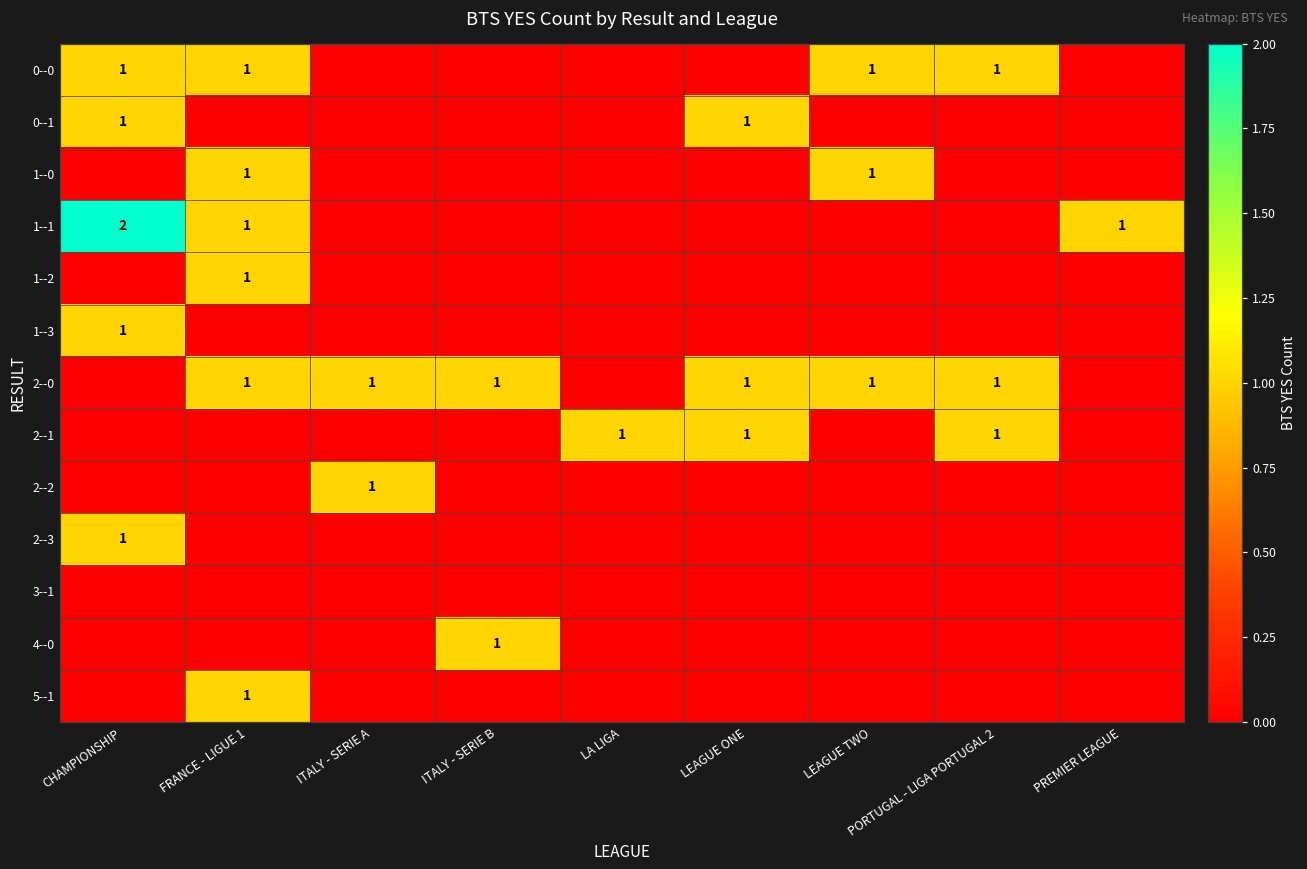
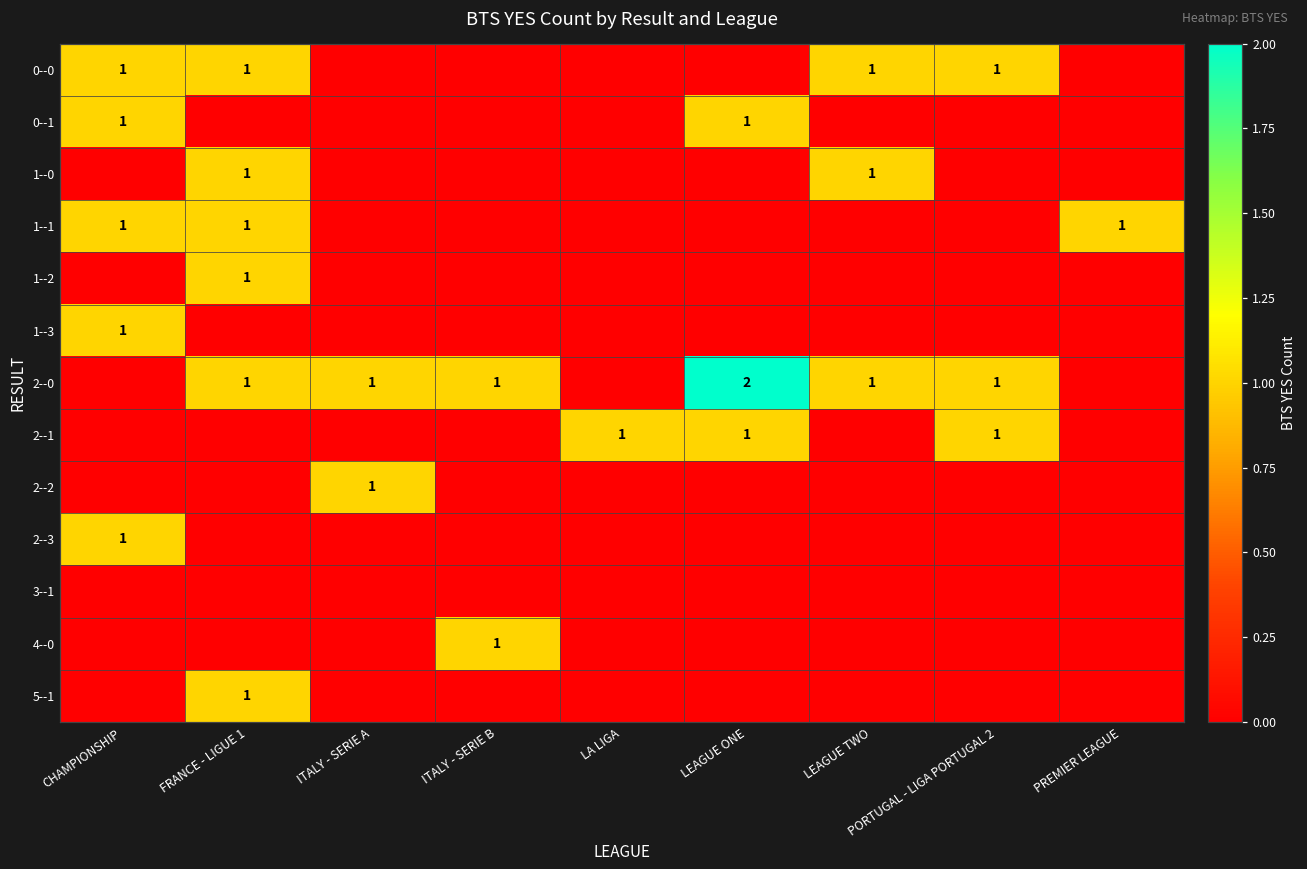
1--1, CHAMPIONSHIP: 2 -> 1
2--0, LEAGUE ONE: 1 -> 2
